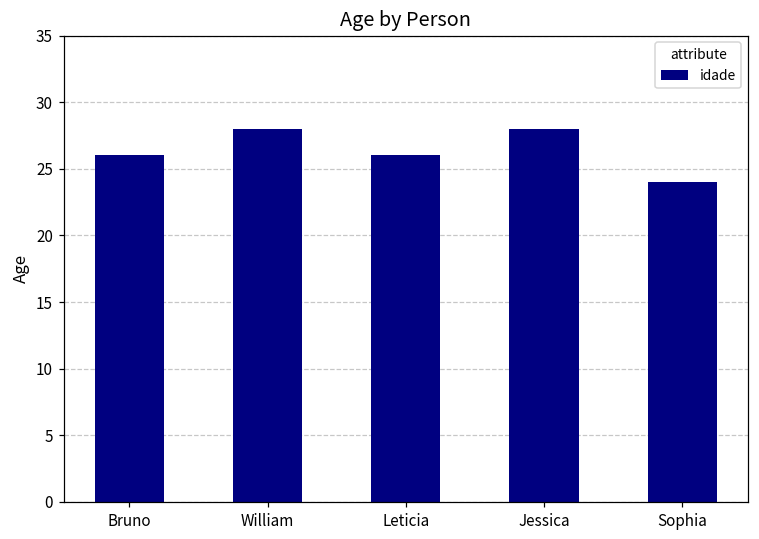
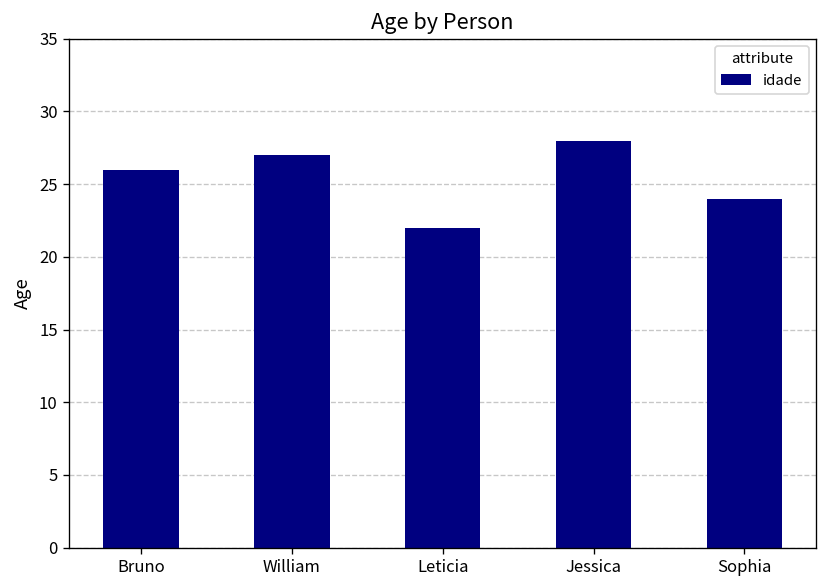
William: 28 -> 27
Leticia: 26 -> 22
